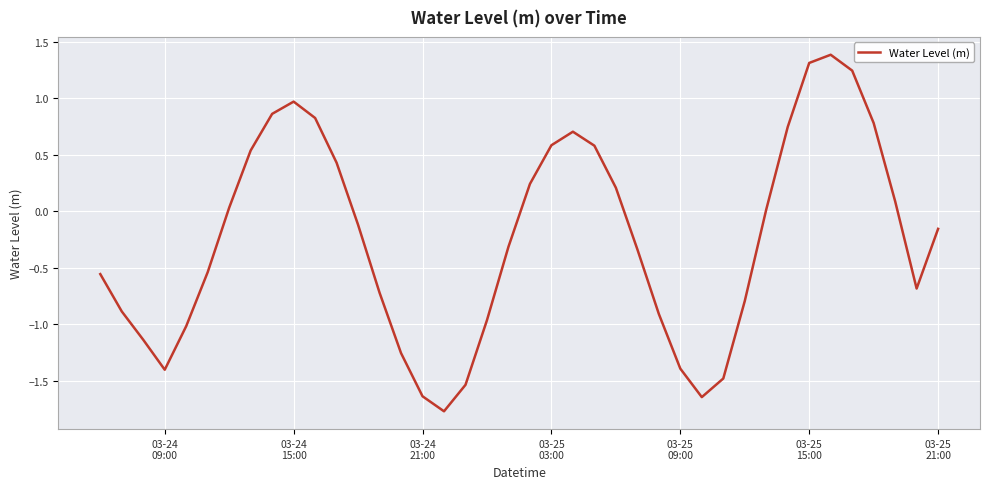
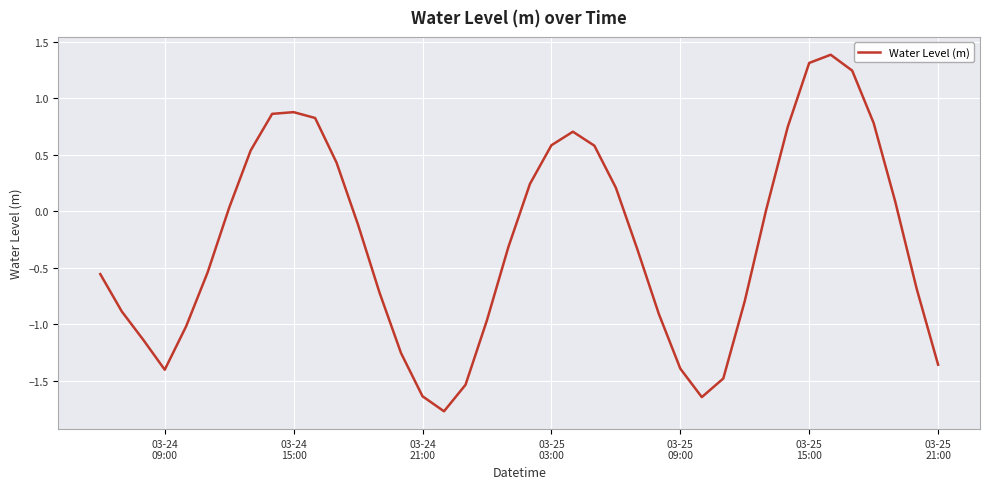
03-24 15:00: 0.97 -> 0.88
03-25 21:00: -0.16 -> -1.36
